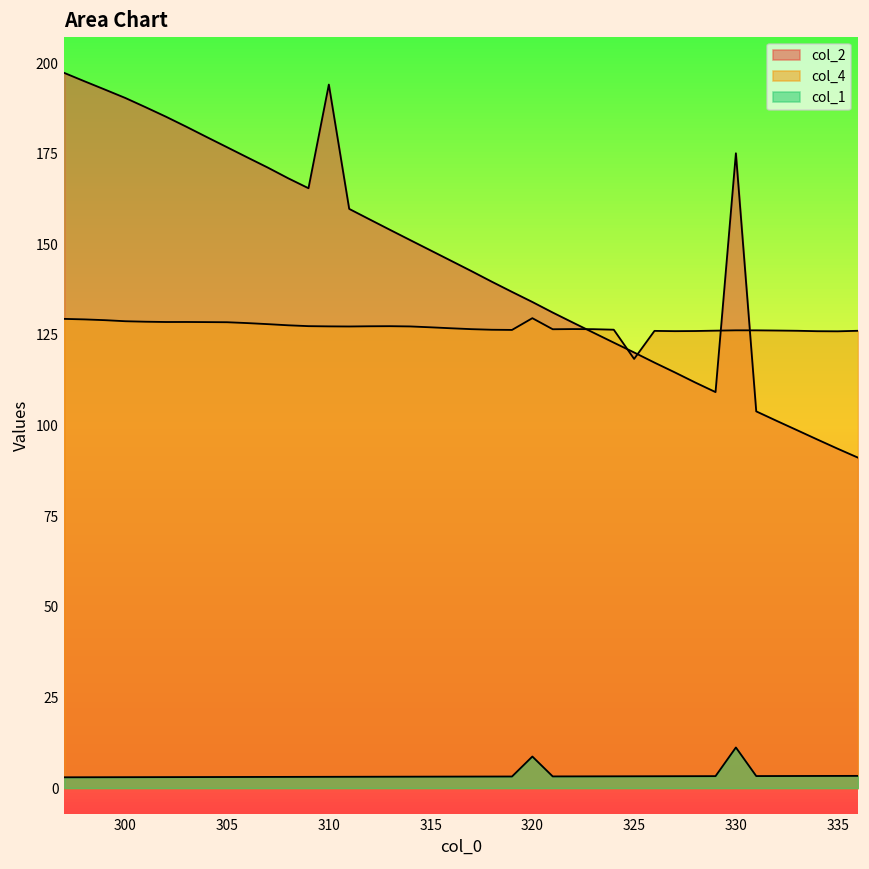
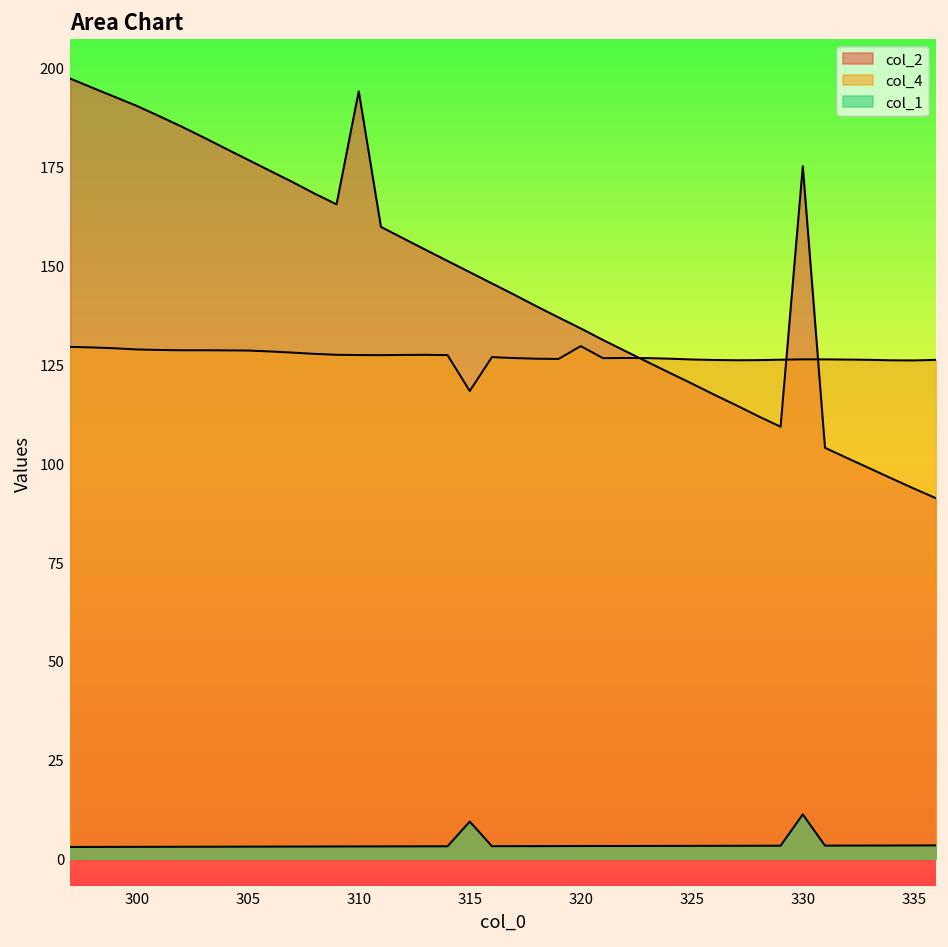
col_4, 315: 127 -> 118
col_1, 315: 3 -> 9
col_1, 320: 9 -> 3
col_4, 325: 118 -> 126
